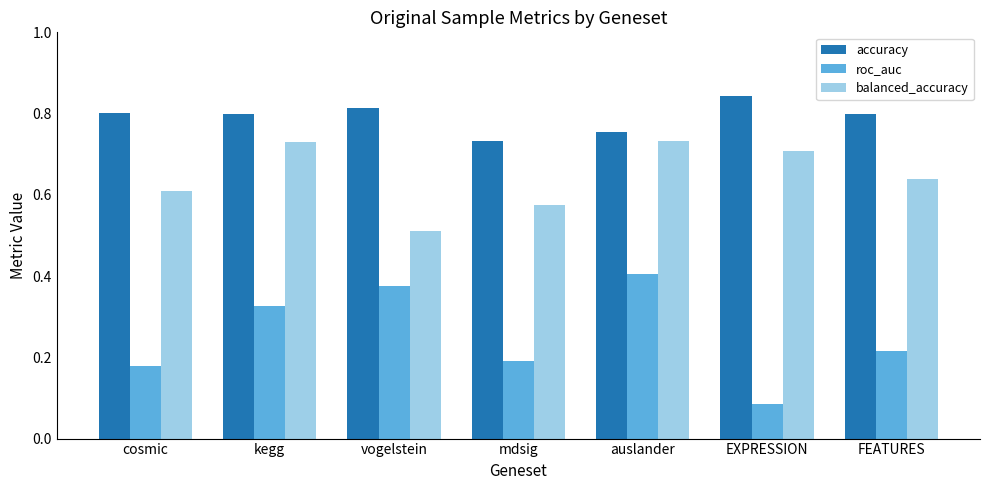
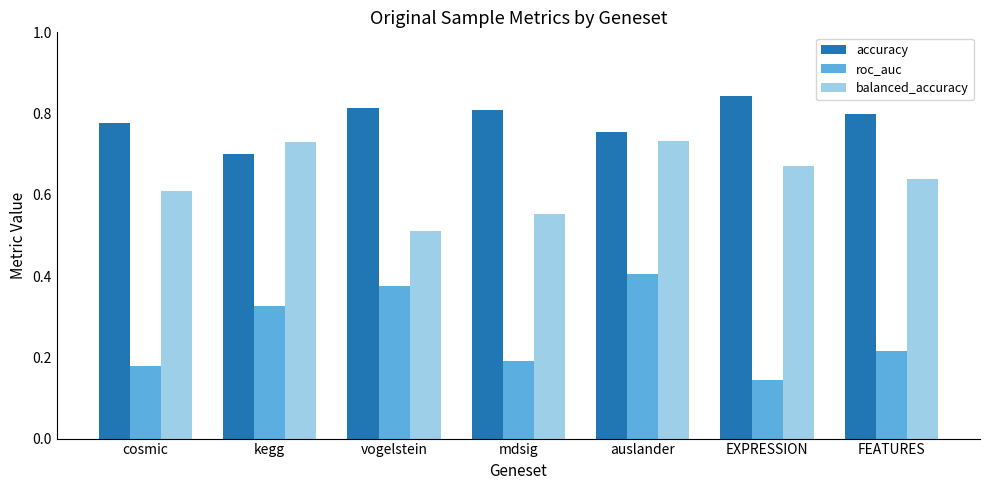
accuracy, cosmic: 0.80 -> 0.78
accuracy, kegg: 0.8 -> 0.7
accuracy, mdsig: 0.73 -> 0.81
balanced_accuracy, mdsig: 0.58 -> 0.55
roc_auc, EXPRESSION: 0.08 -> 0.14
balanced_accuracy, EXPRESSION: 0.71 -> 0.67
